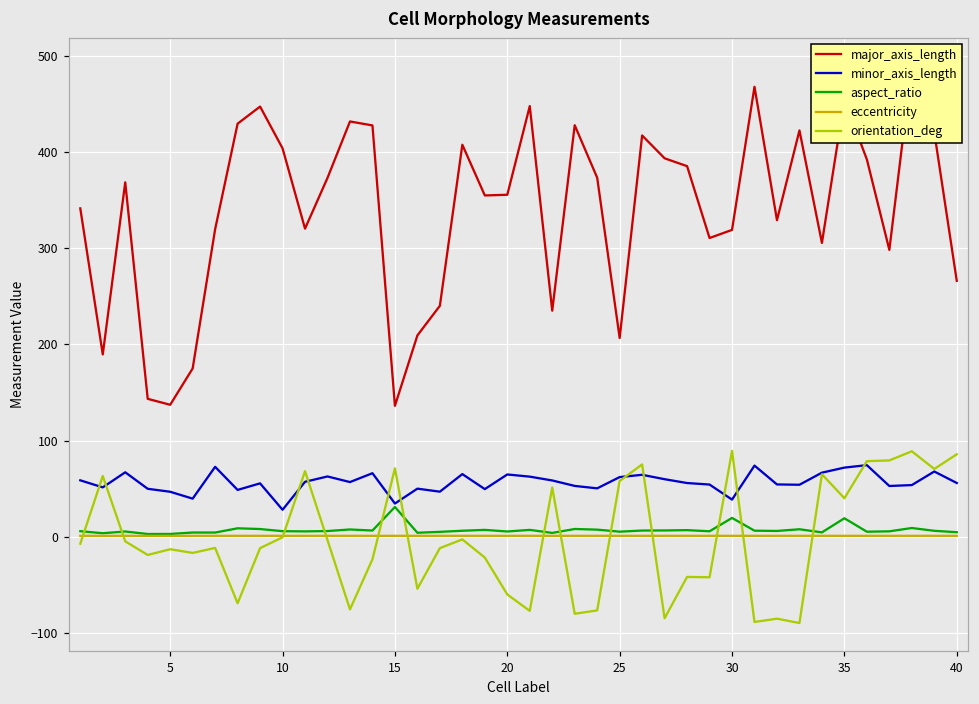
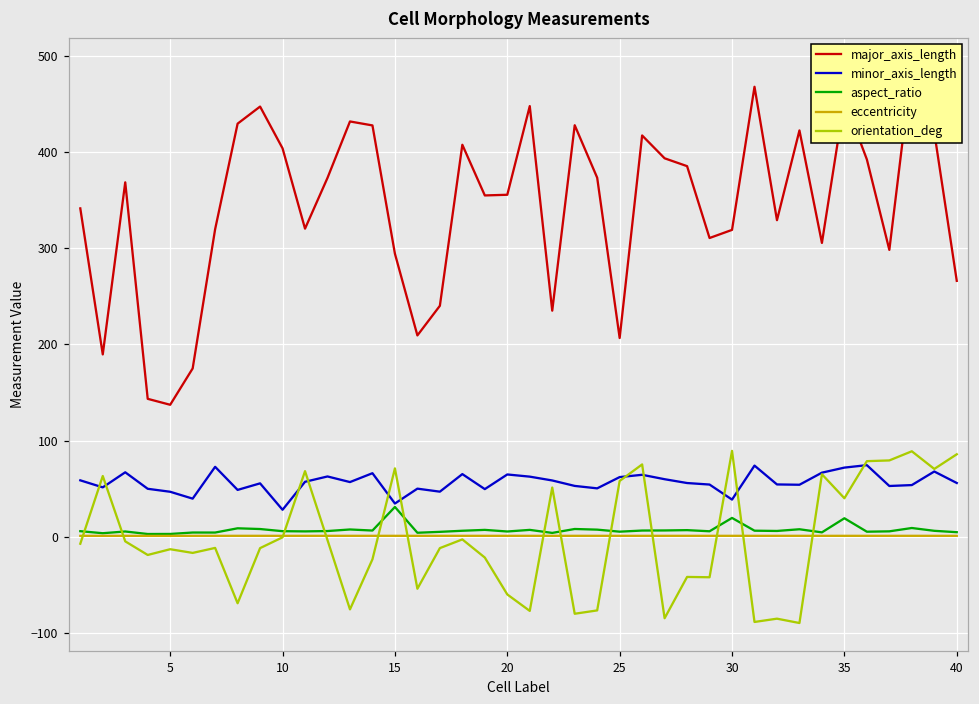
major_axis_length, 15: 140 -> 290
